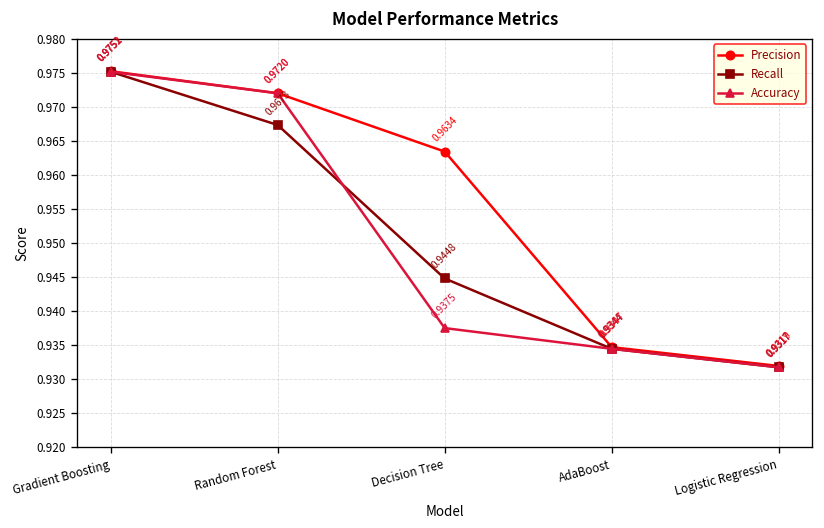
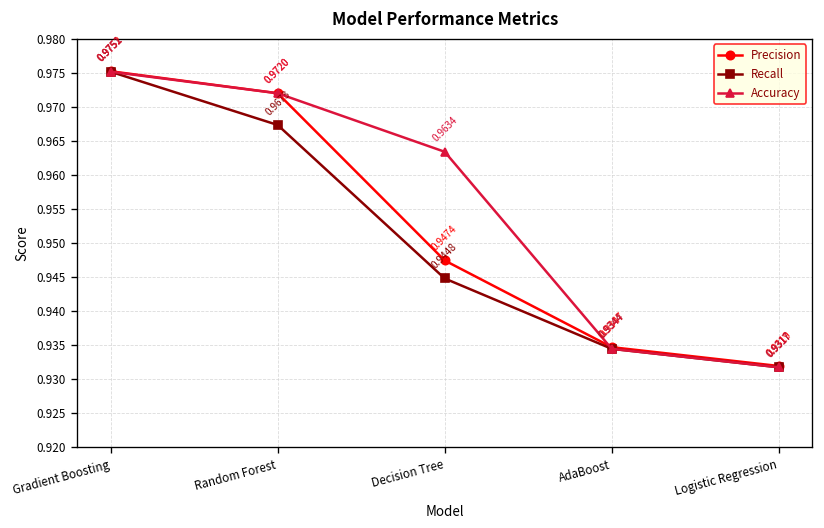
Precision, Decision Tree: 0.9634 -> 0.9474
Accuracy, Decision Tree: 0.9375 -> 0.9634
